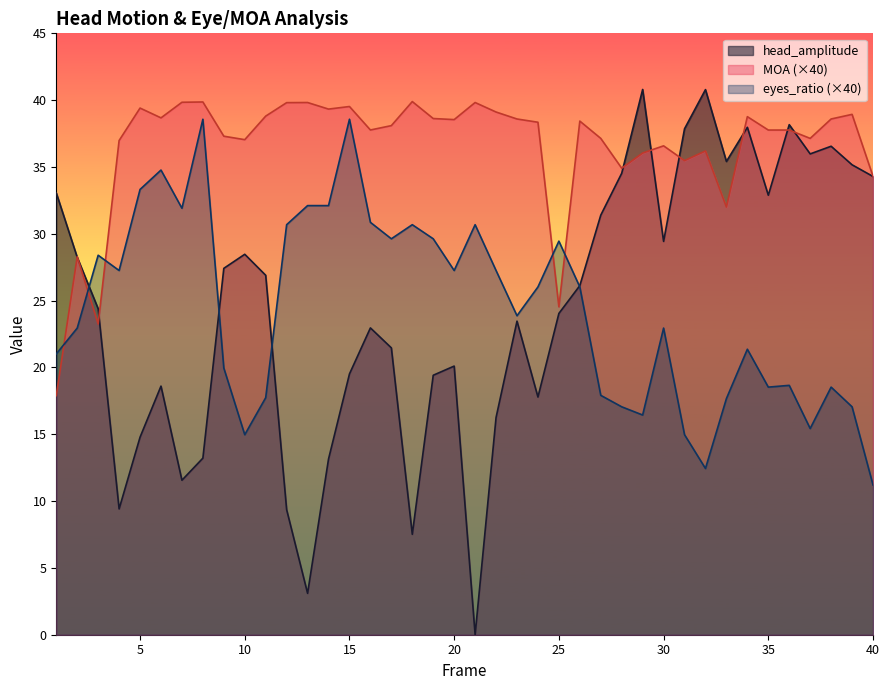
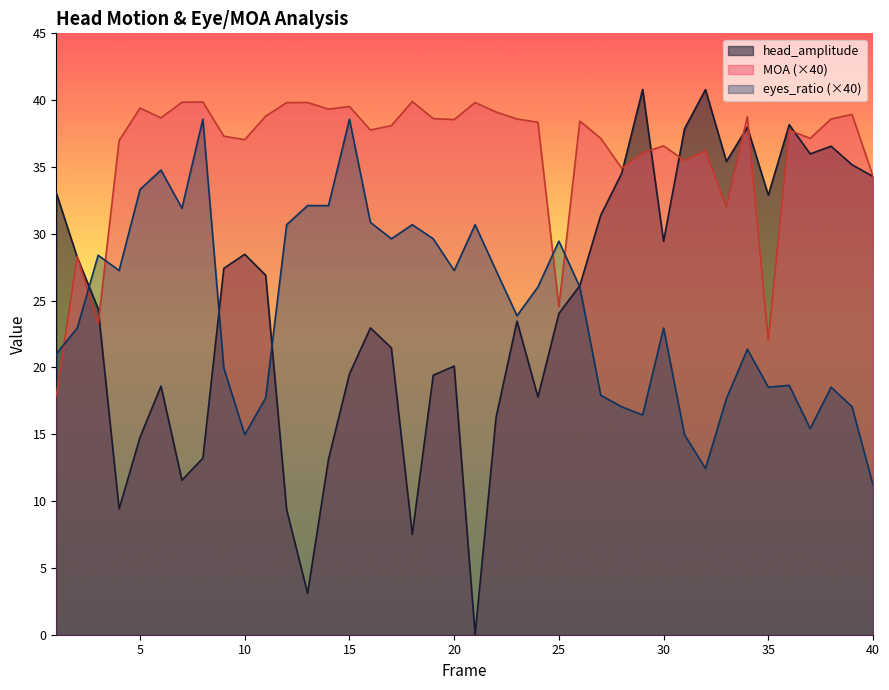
MOA (×40), 35: 37.8 -> 22.0
